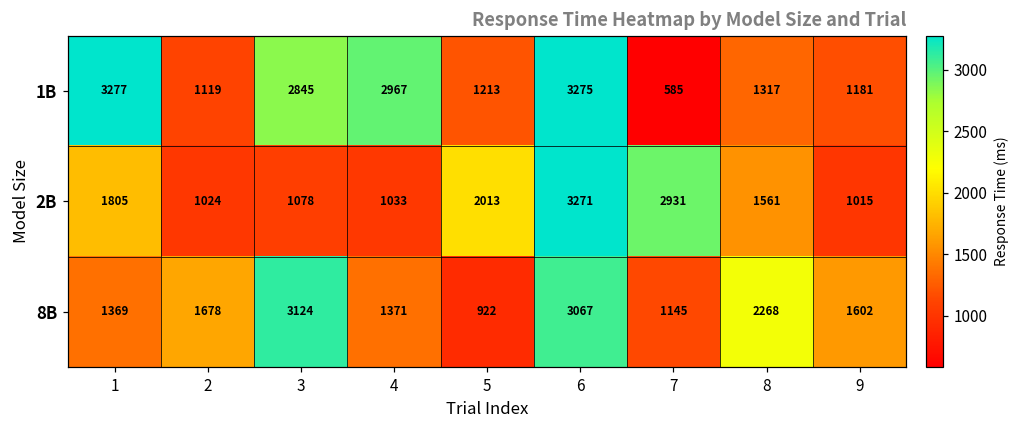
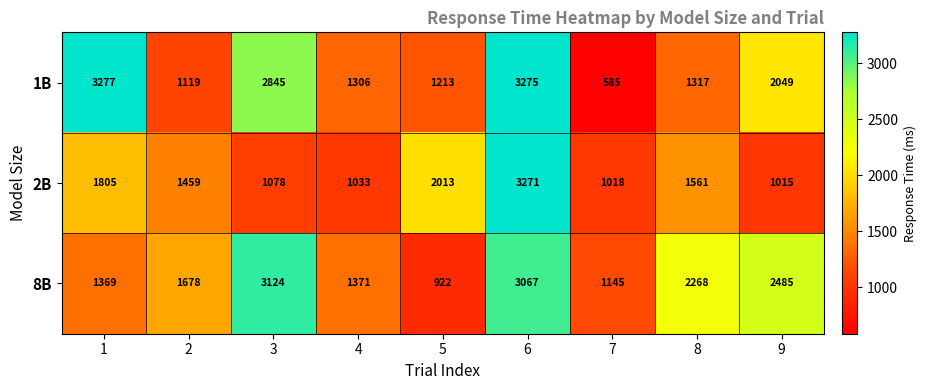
1B, 4: 2967 -> 1306
1B, 9: 1181 -> 2049
2B, 2: 1024 -> 1459
2B, 7: 2931 -> 1018
8B, 9: 1602 -> 2485
